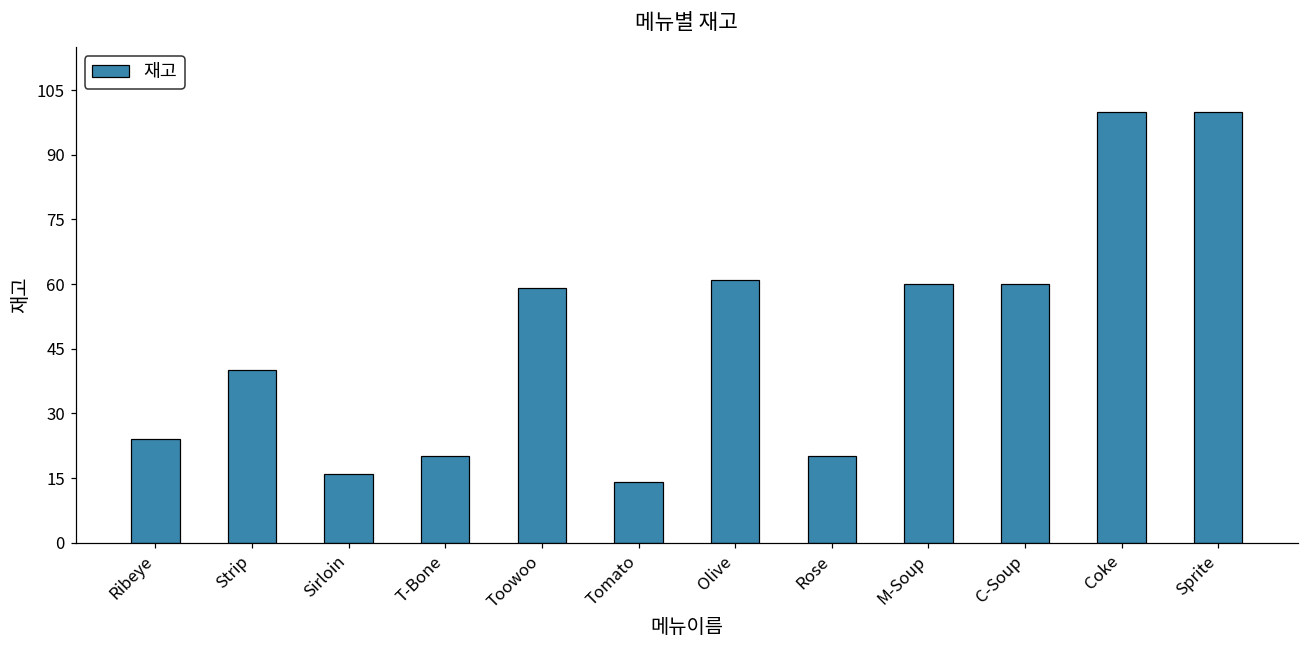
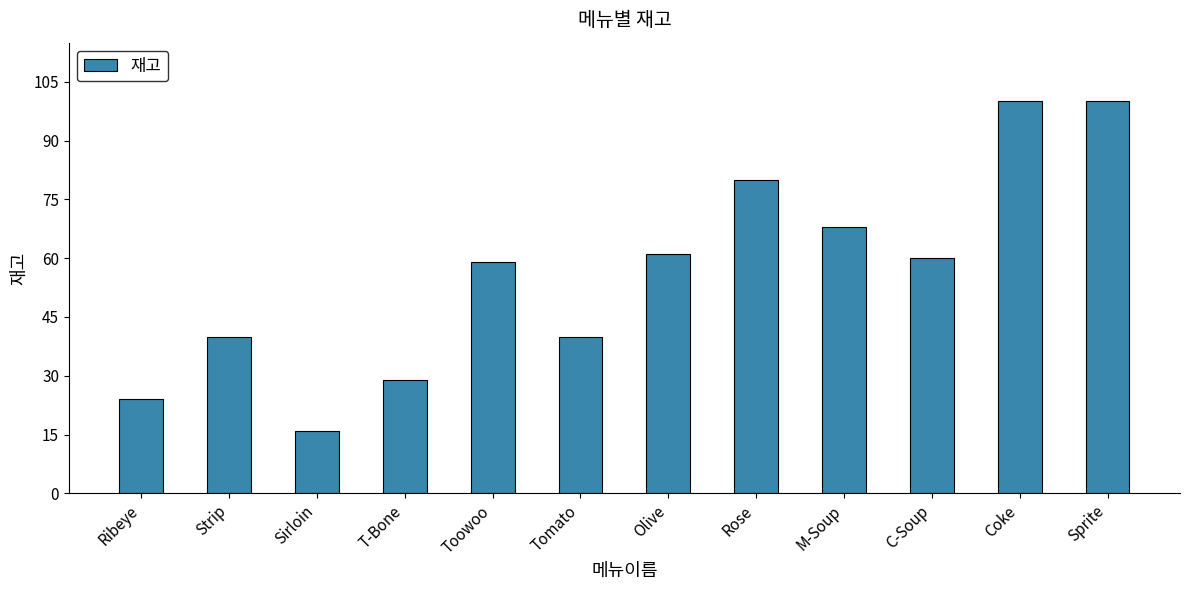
T-Bone: 20 -> 29
Tomato: 14 -> 40
Rose: 20 -> 80
M-Soup: 60 -> 68
